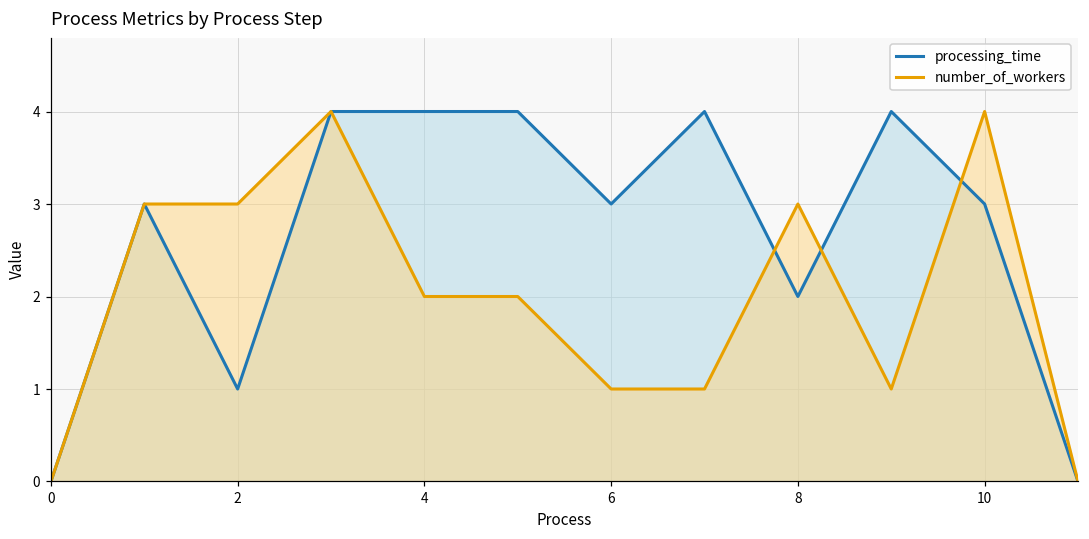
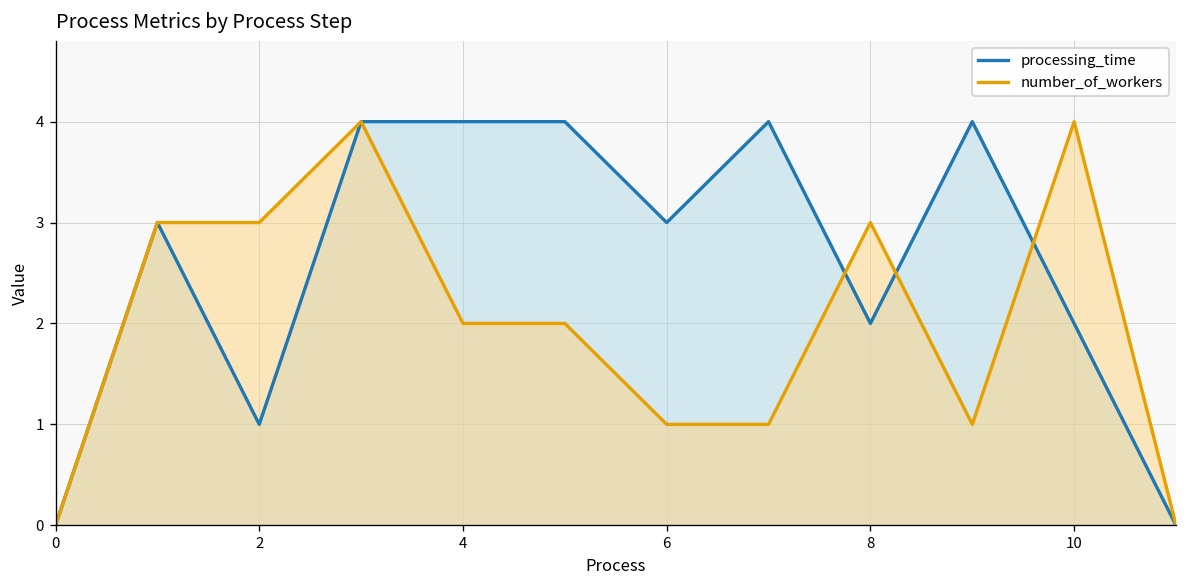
processing_time, 10: 3 -> 2
